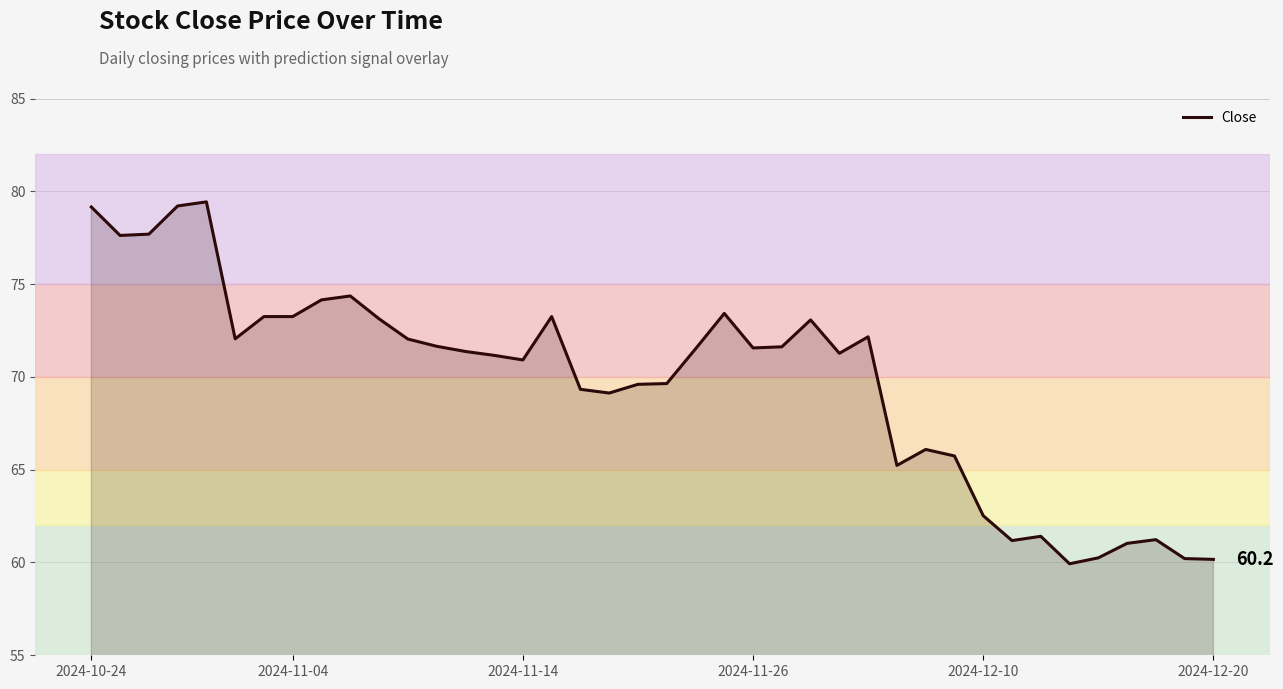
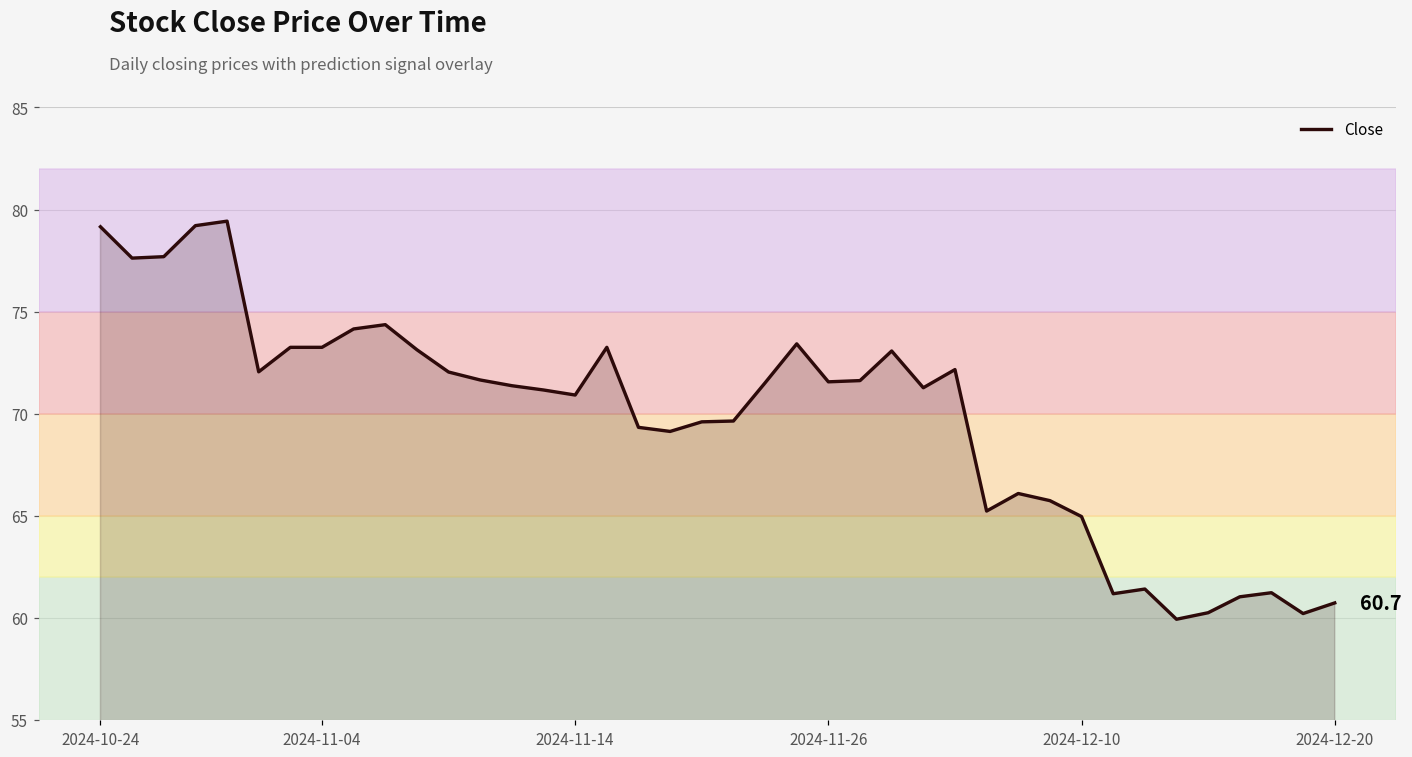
2024-12-10: 62.5 -> 65.0
2024-12-20: 60.2 -> 60.7
